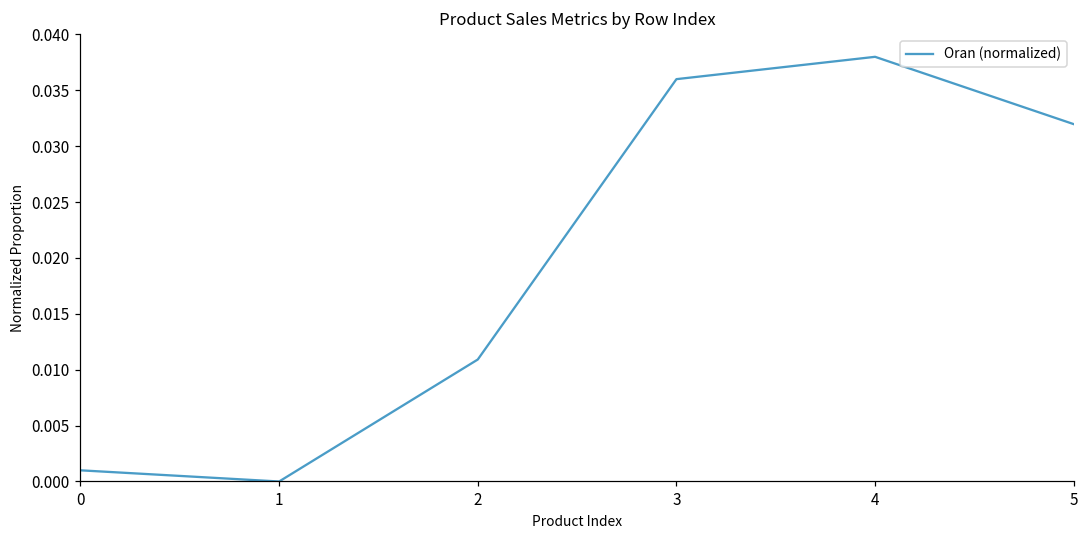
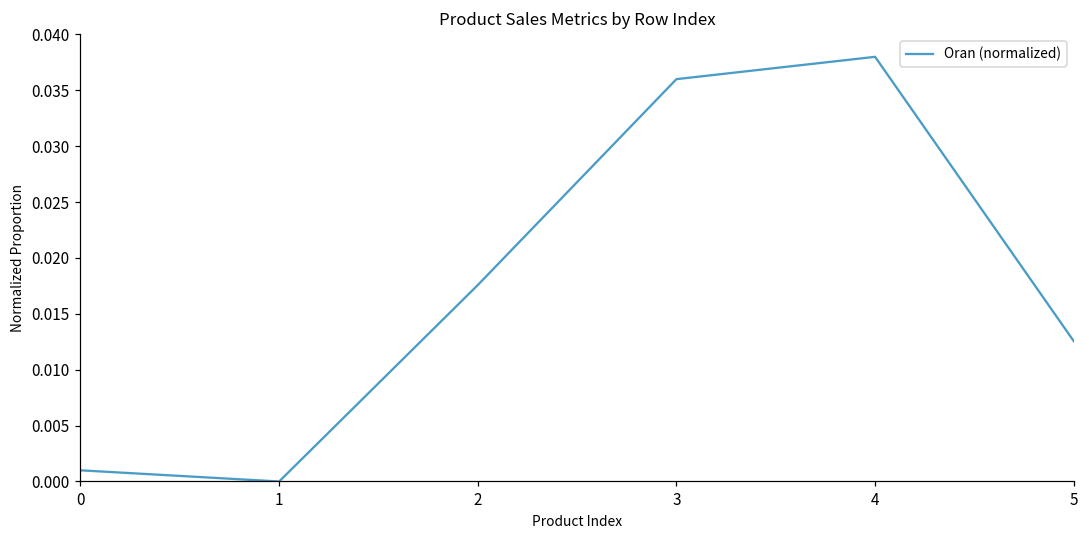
2: 0.0109 -> 0.0176
5: 0.0320 -> 0.0126
